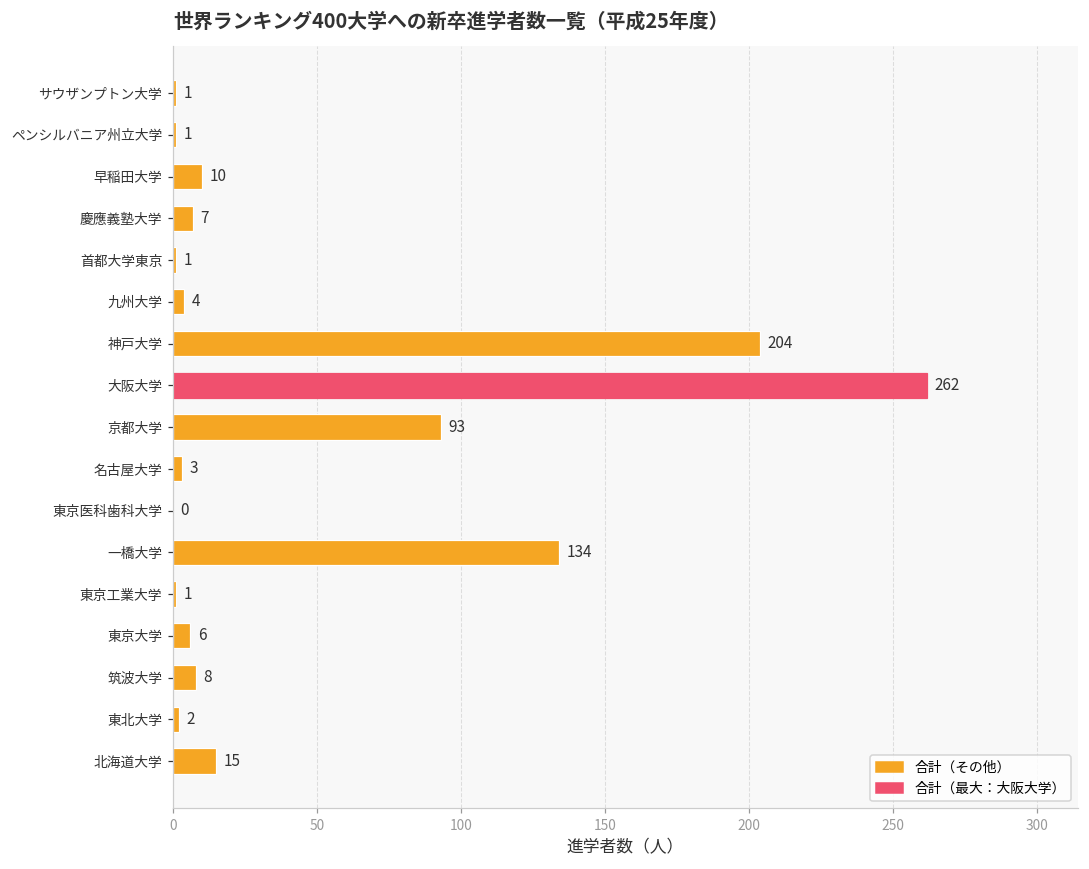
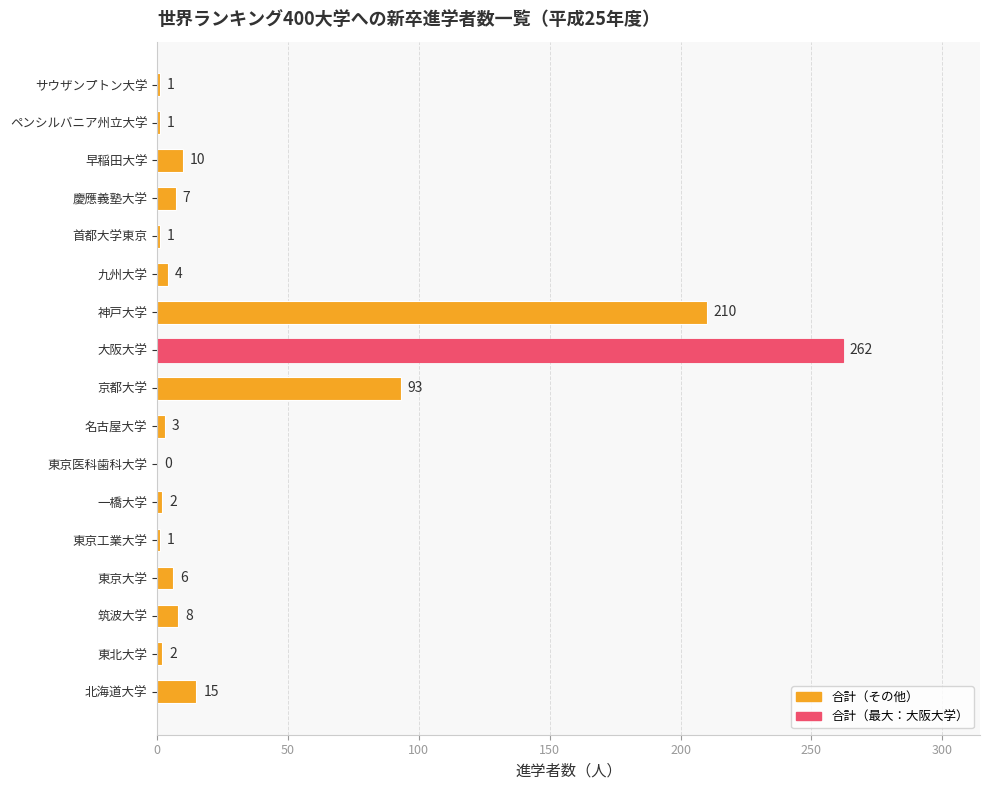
神戸大学: 204 -> 210
一橋大学: 134 -> 2
